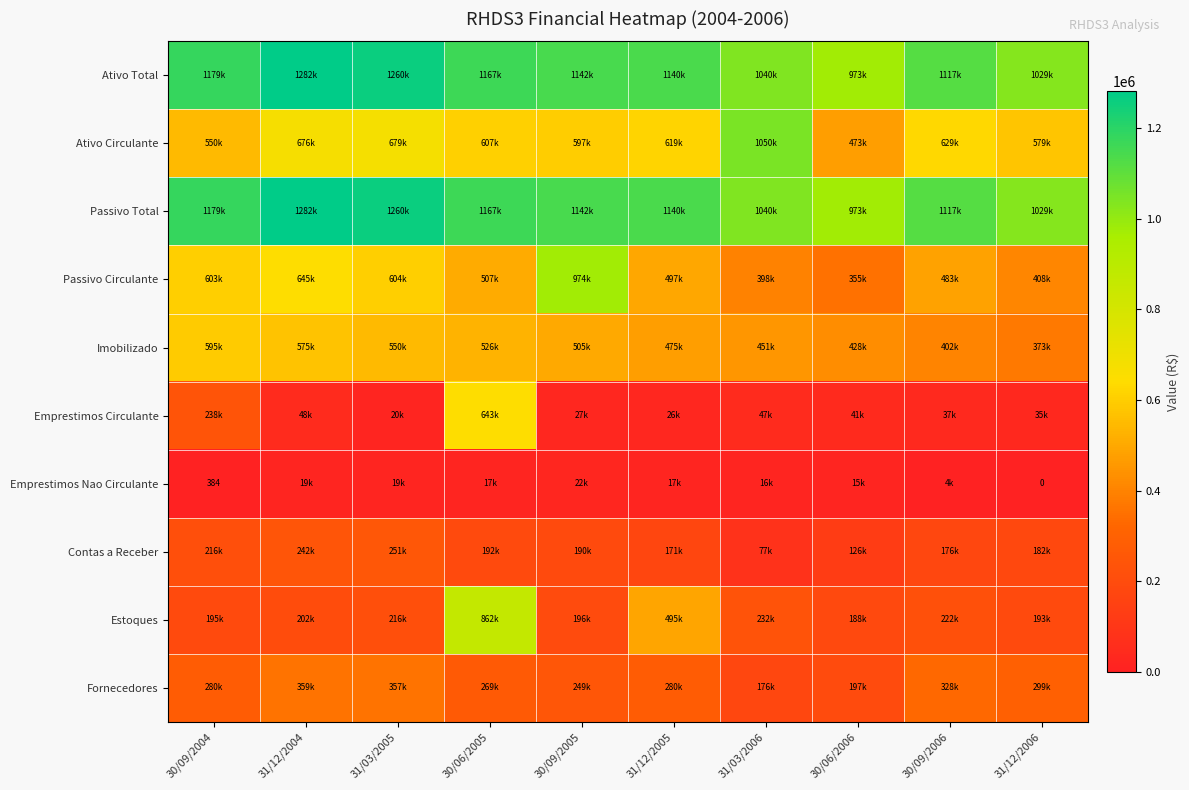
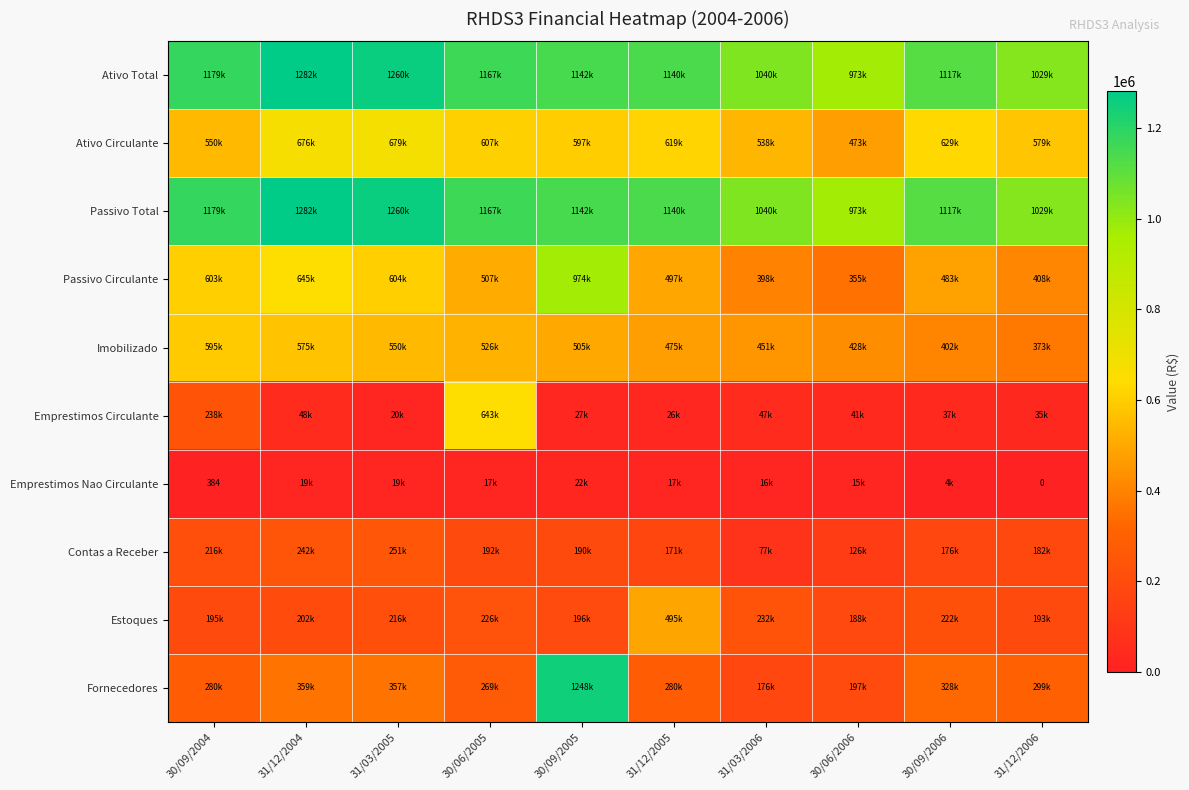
Ativo Circulante, 31/03/2006: 1050k -> 538k
Estoques, 30/06/2005: 862k -> 226k
Fornecedores, 30/09/2005: 249k -> 1248k
